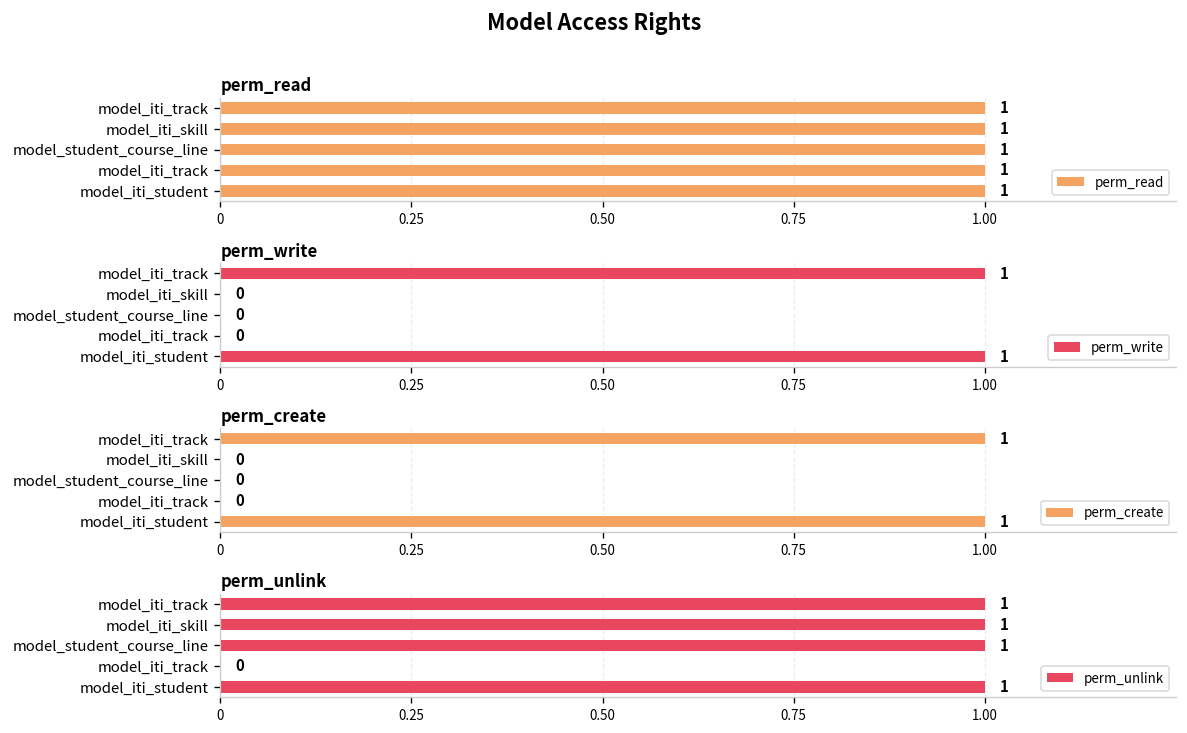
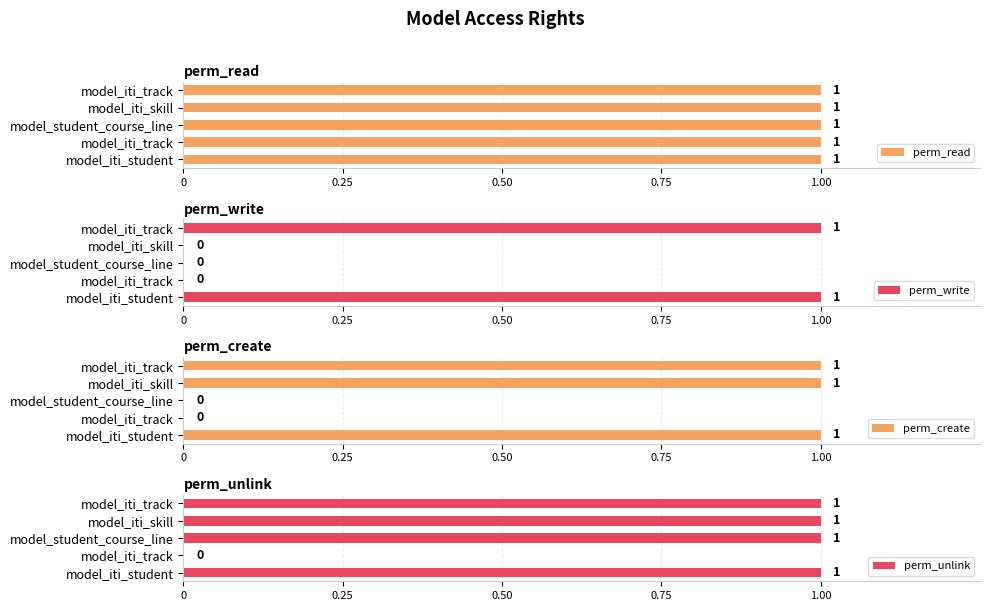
perm_create, model_iti_skill: 0 -> 1
